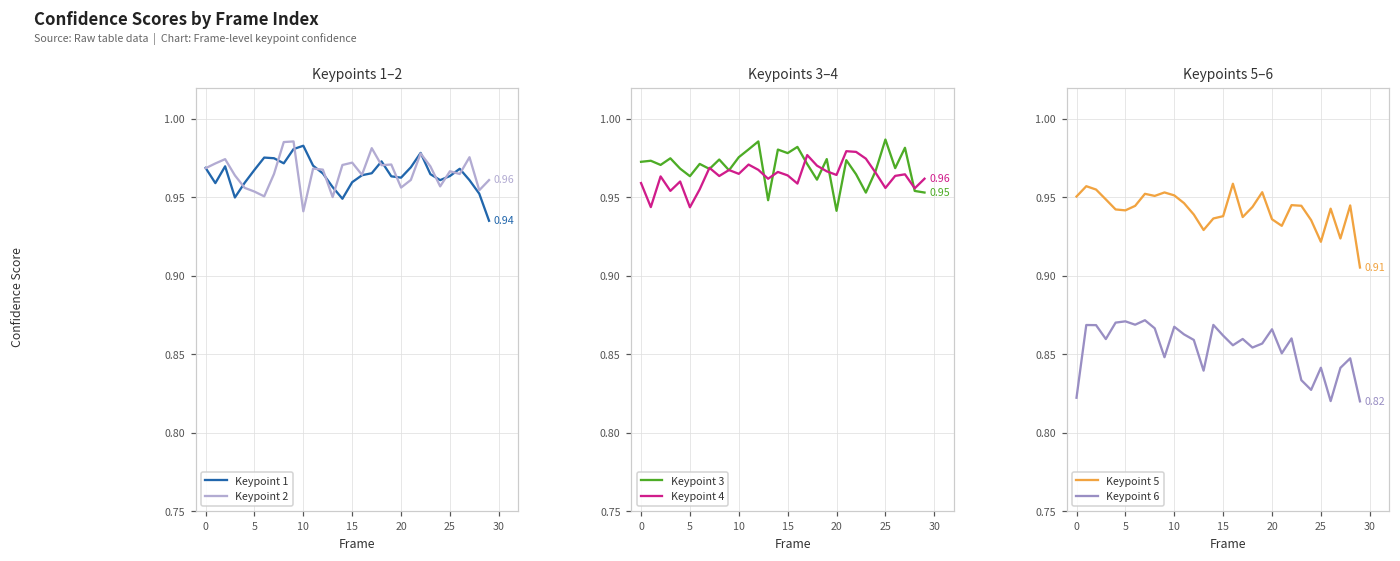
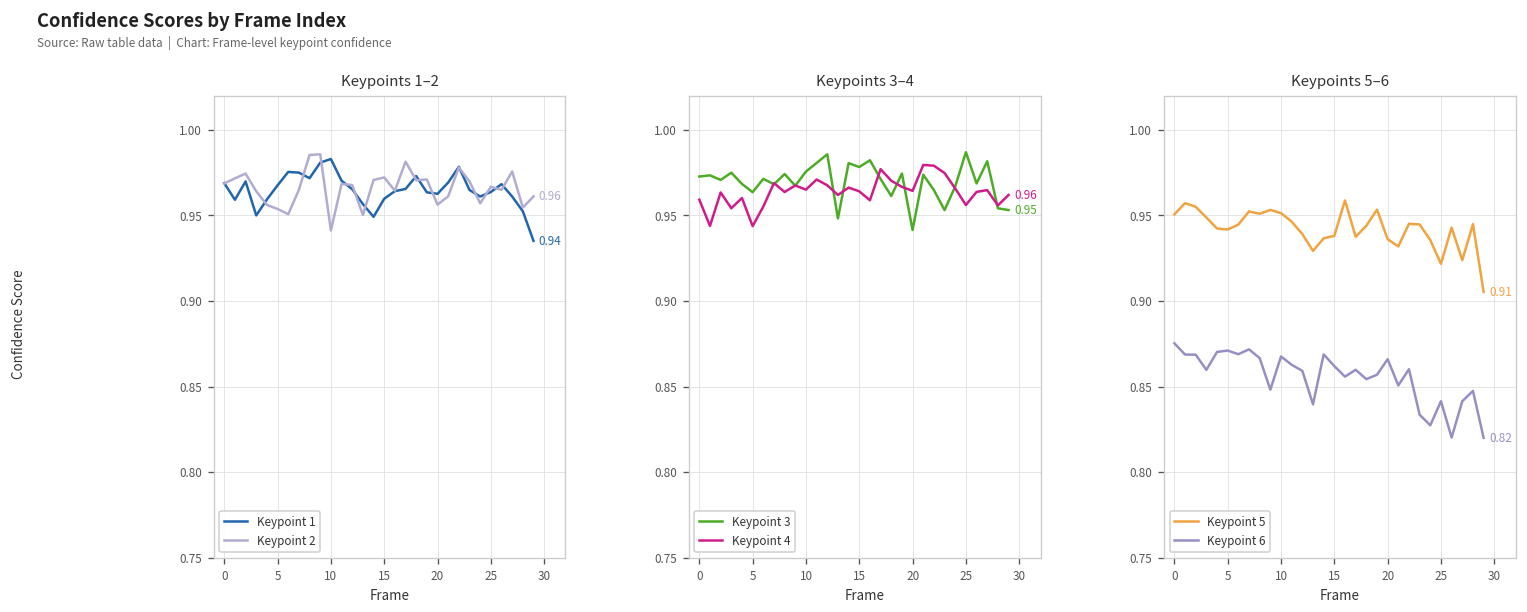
Keypoints 5–6, Keypoint 6, 0: 0.822 -> 0.875
